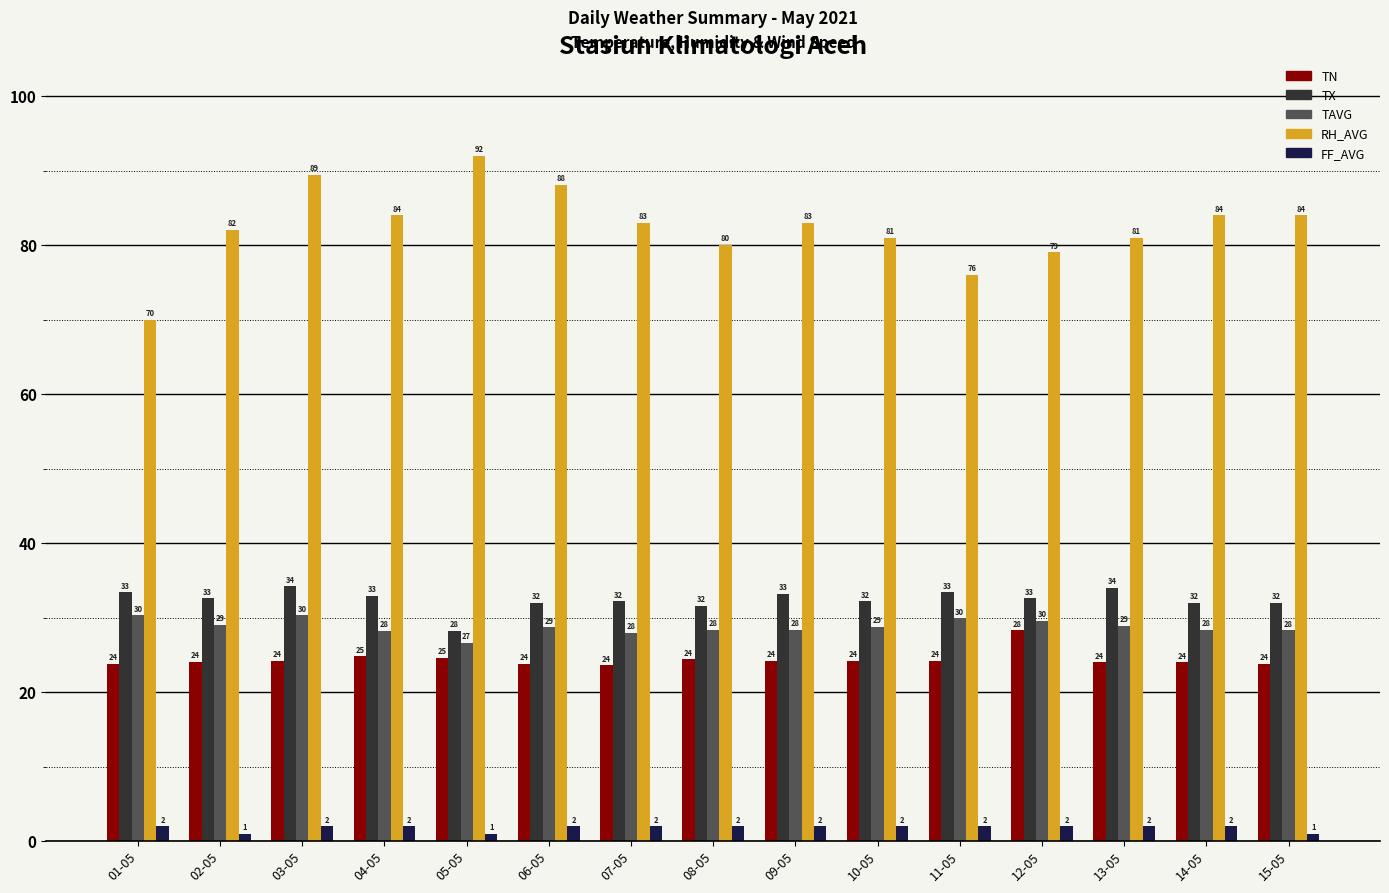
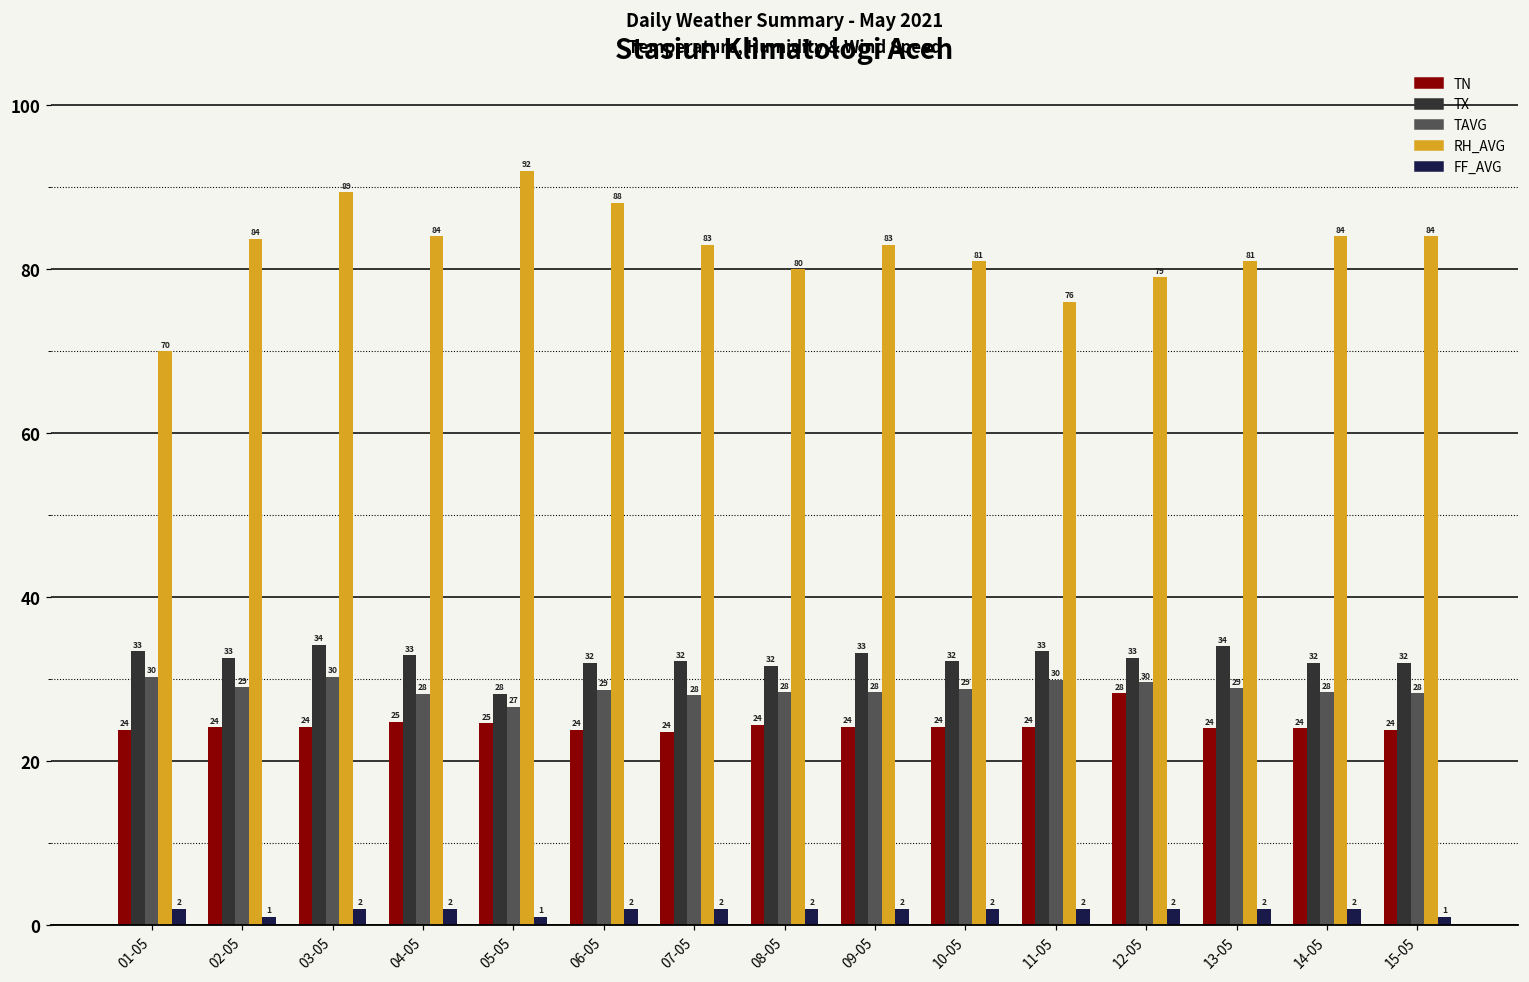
RH_AVG, 02-05: 82 -> 84
